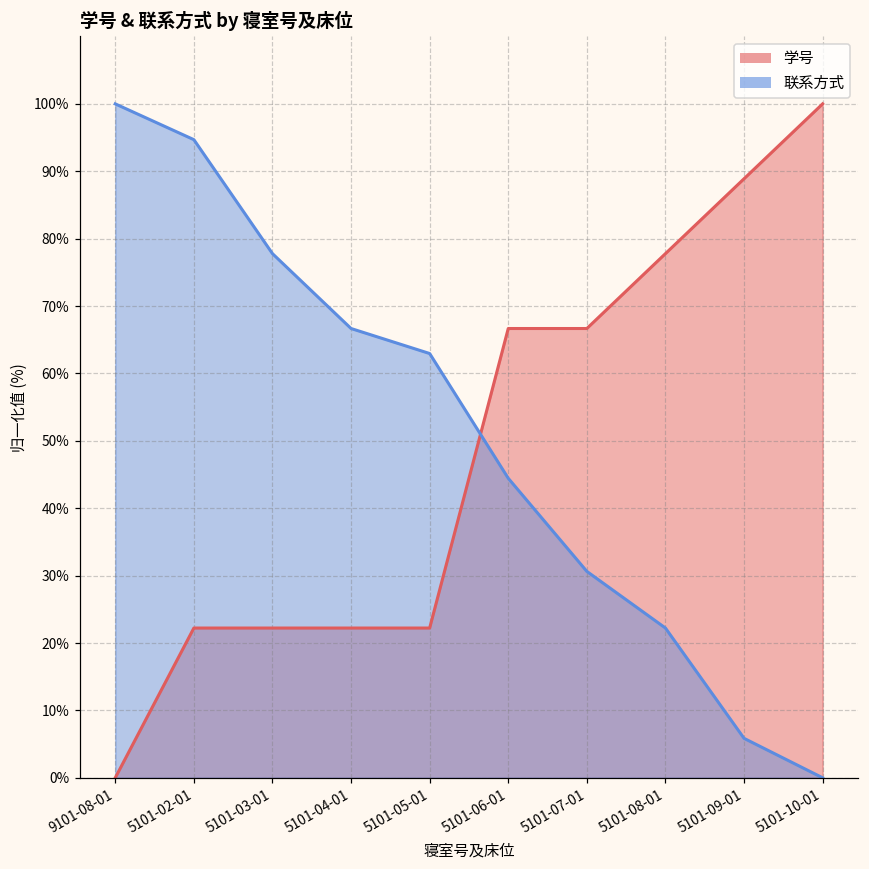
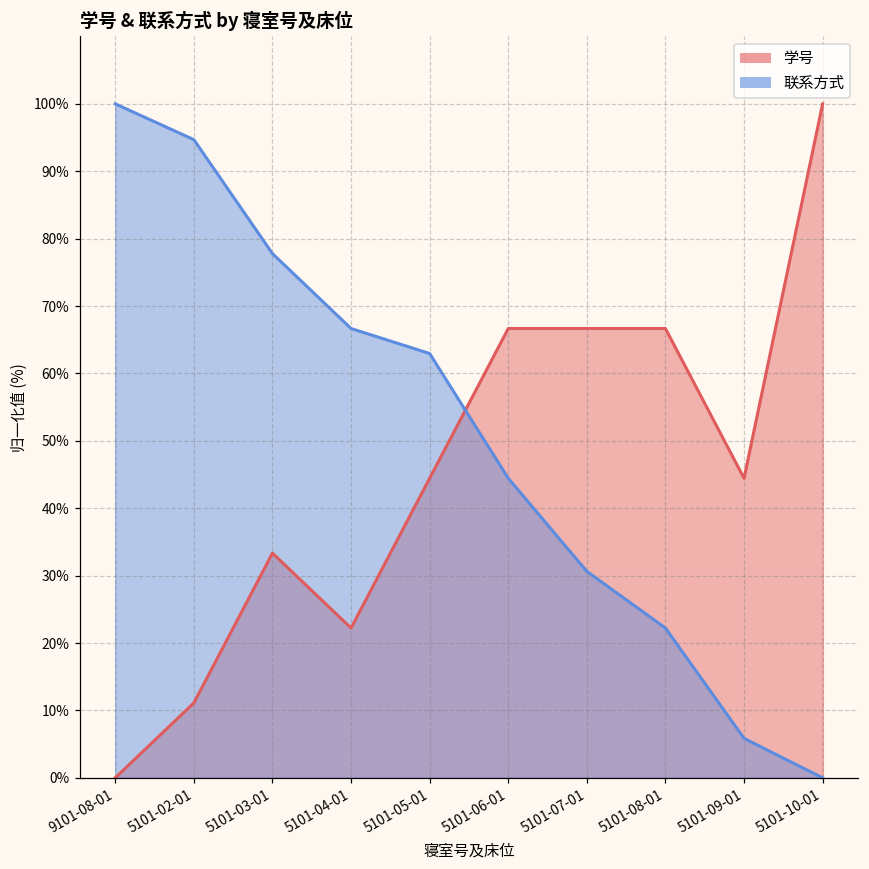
学号, 5101-02-01: 22% -> 11%
学号, 5101-03-01: 22% -> 33%
学号, 5101-05-01: 22% -> 44%
学号, 5101-08-01: 78% -> 67%
学号, 5101-09-01: 89% -> 44%
